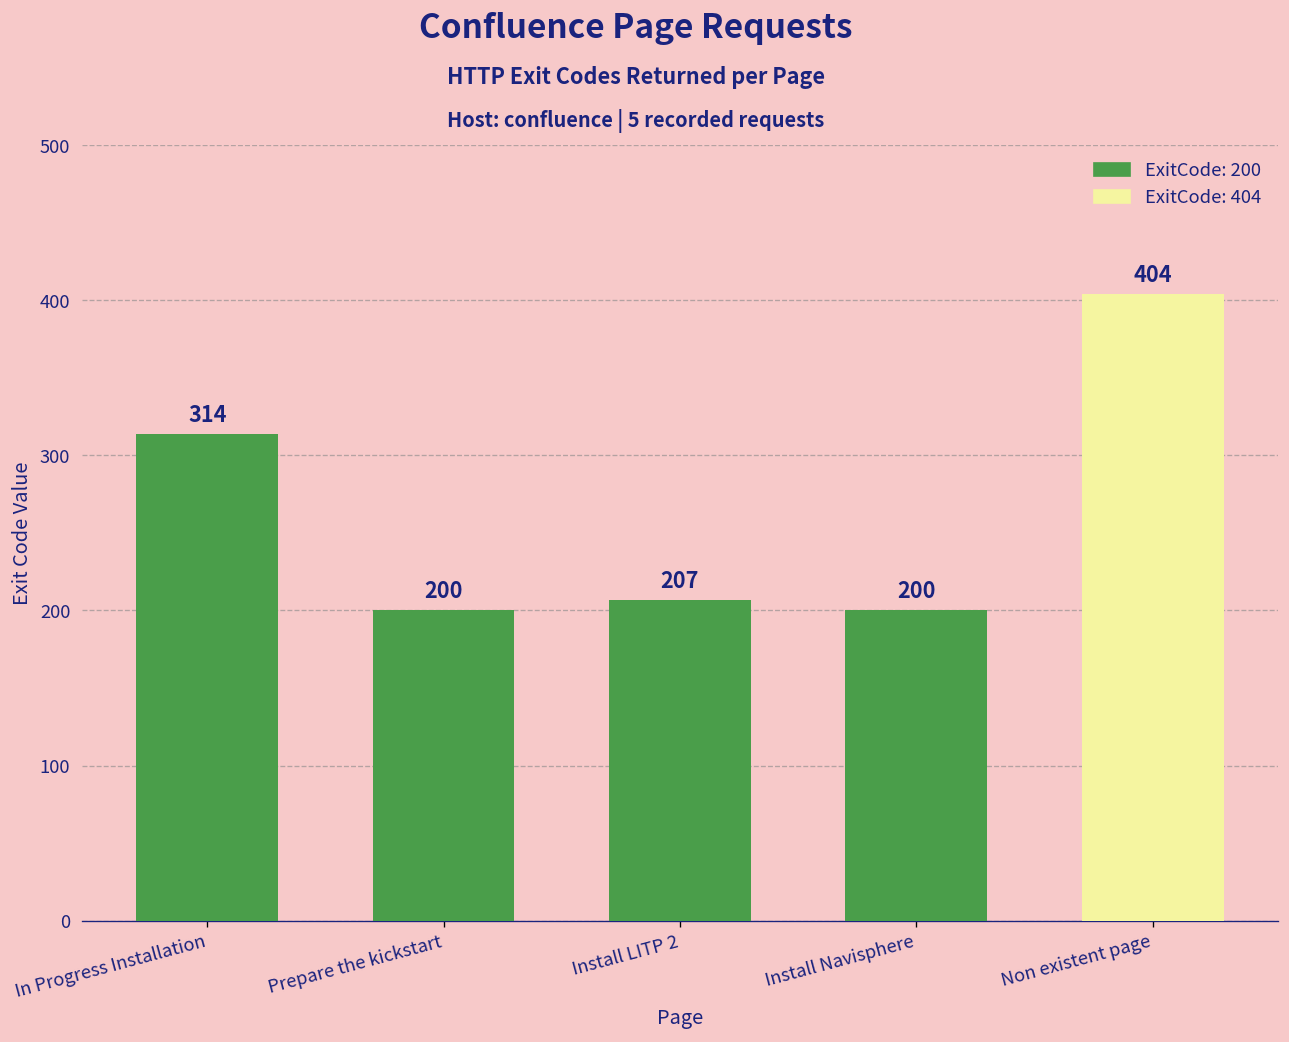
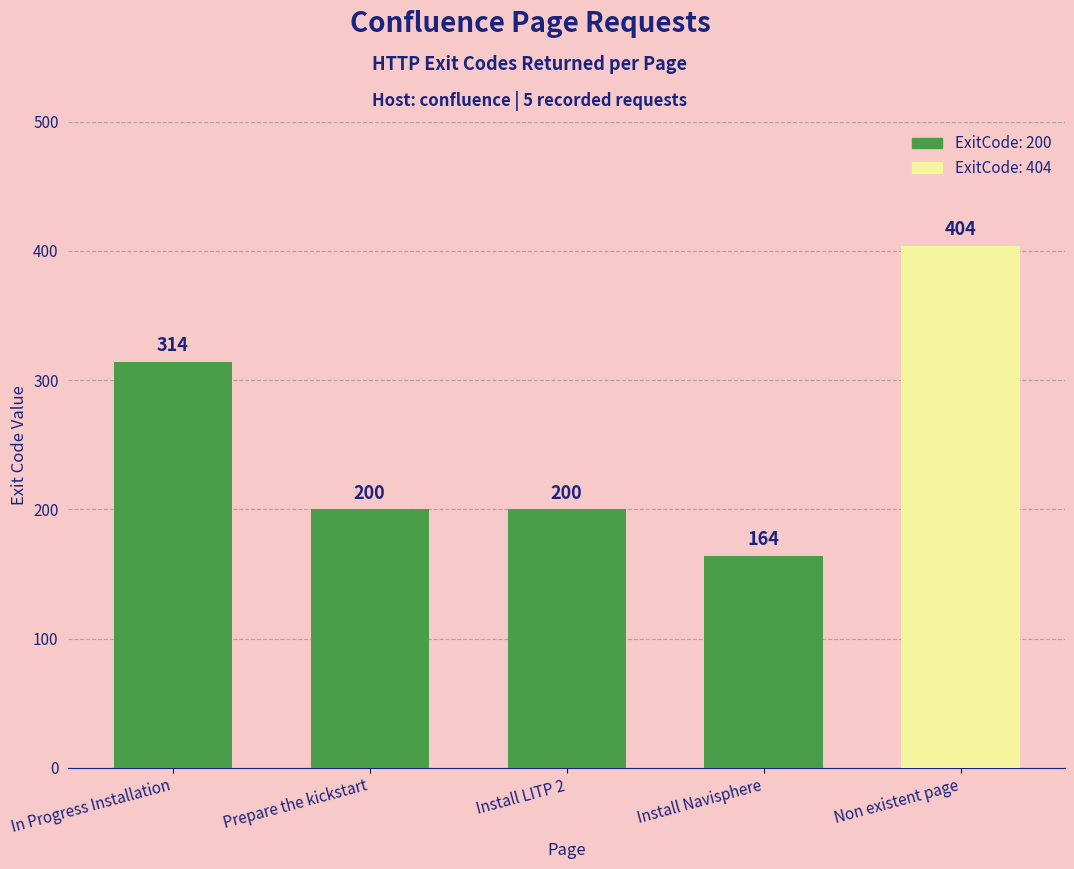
Install LITP 2: 207 -> 200
Install Navisphere: 200 -> 164
